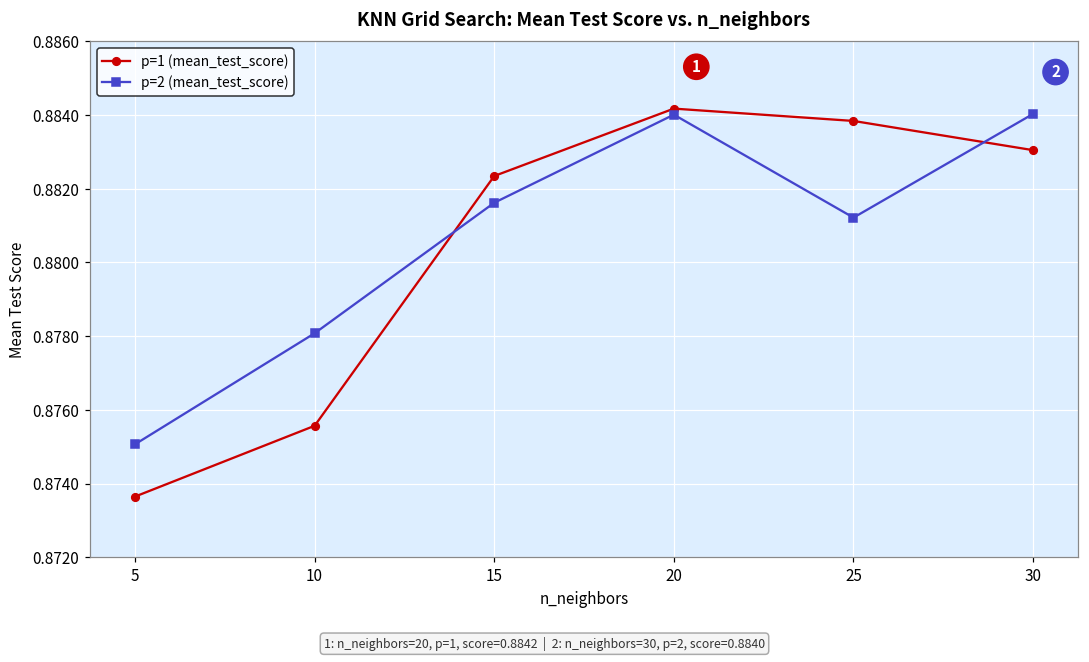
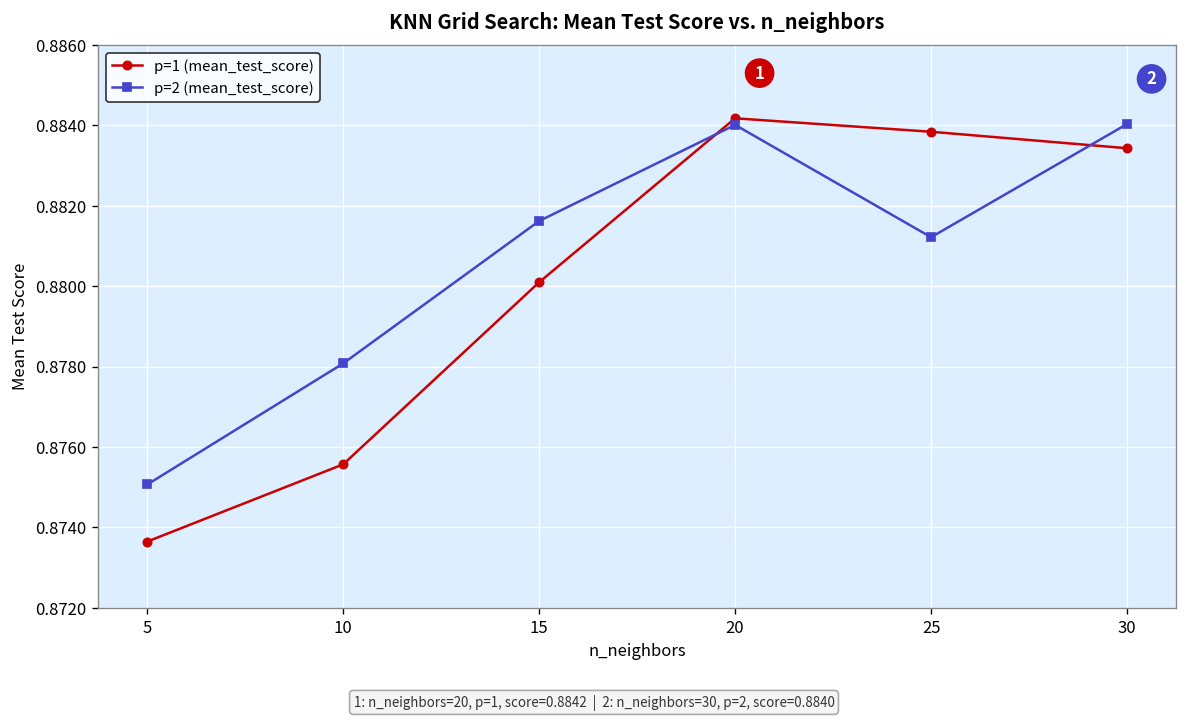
p=1 (mean_test_score), 15: 0.8823 -> 0.8801
p=1 (mean_test_score), 30: 0.8830 -> 0.8834
